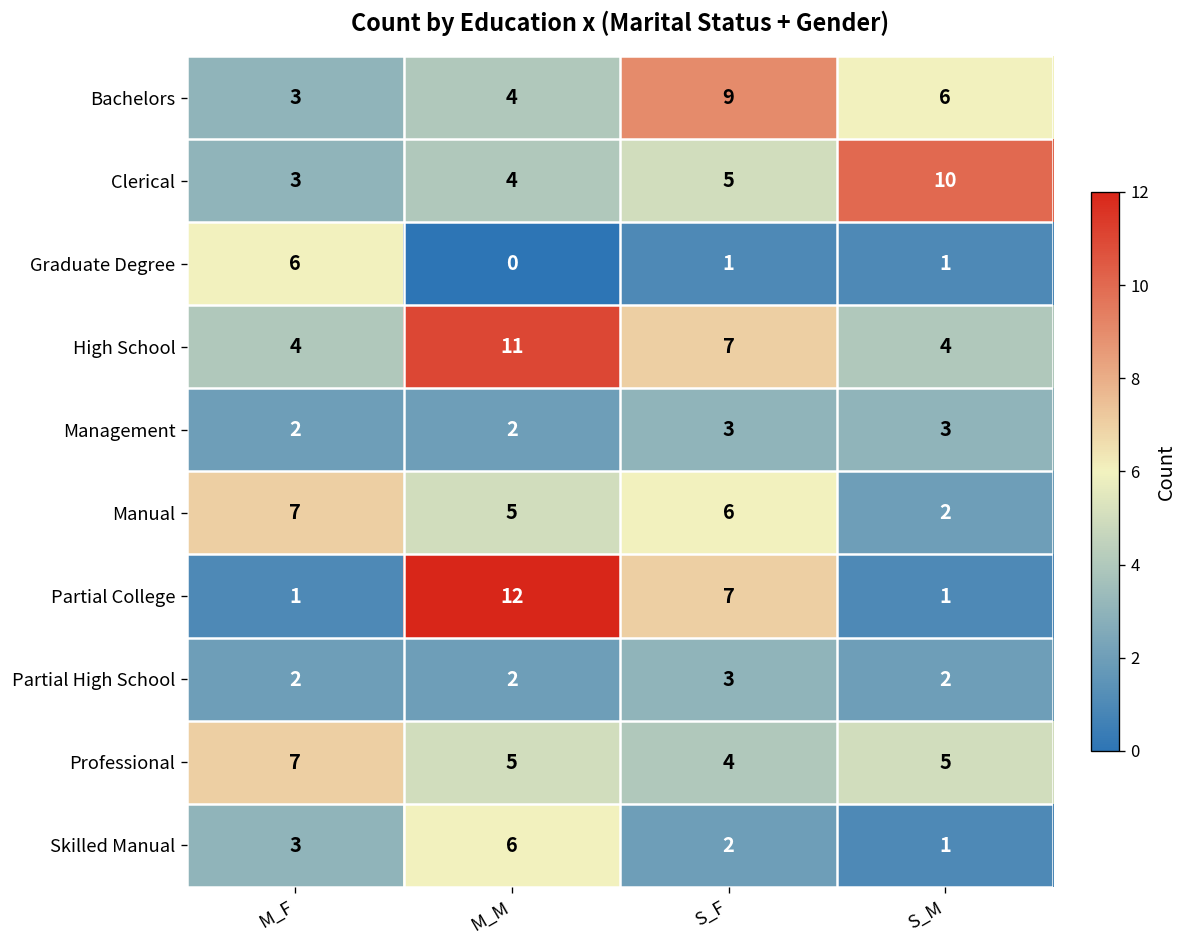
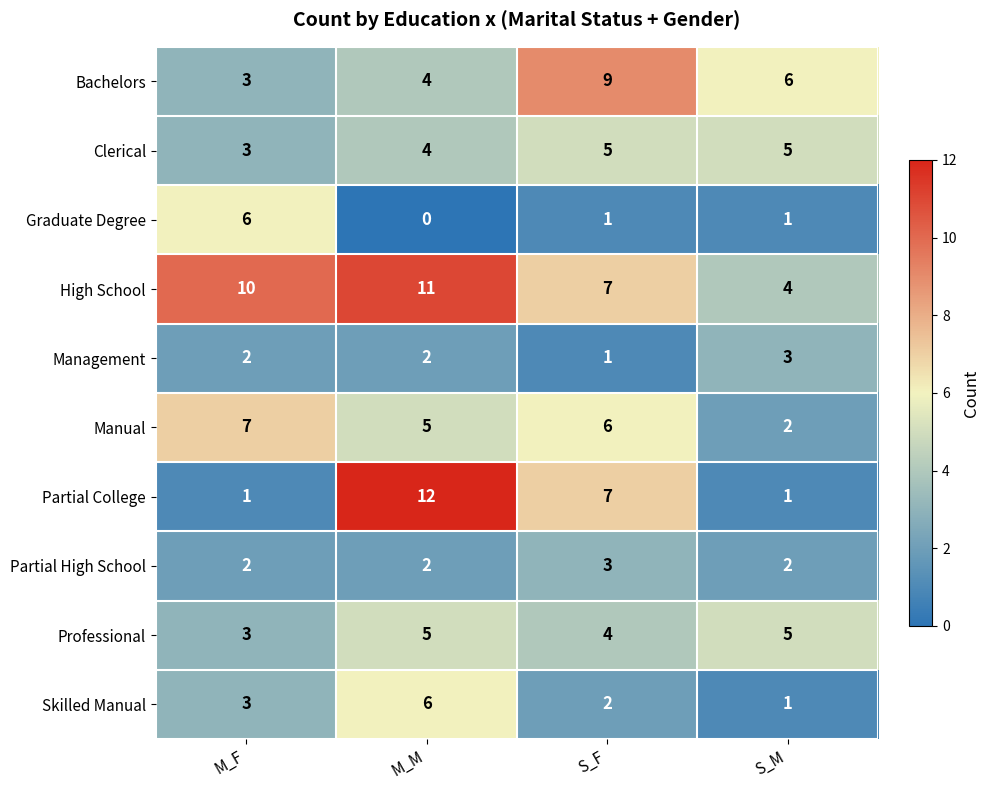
Clerical, S_M: 10 -> 5
High School, M_F: 4 -> 10
Management, S_F: 3 -> 1
Professional, M_F: 7 -> 3
